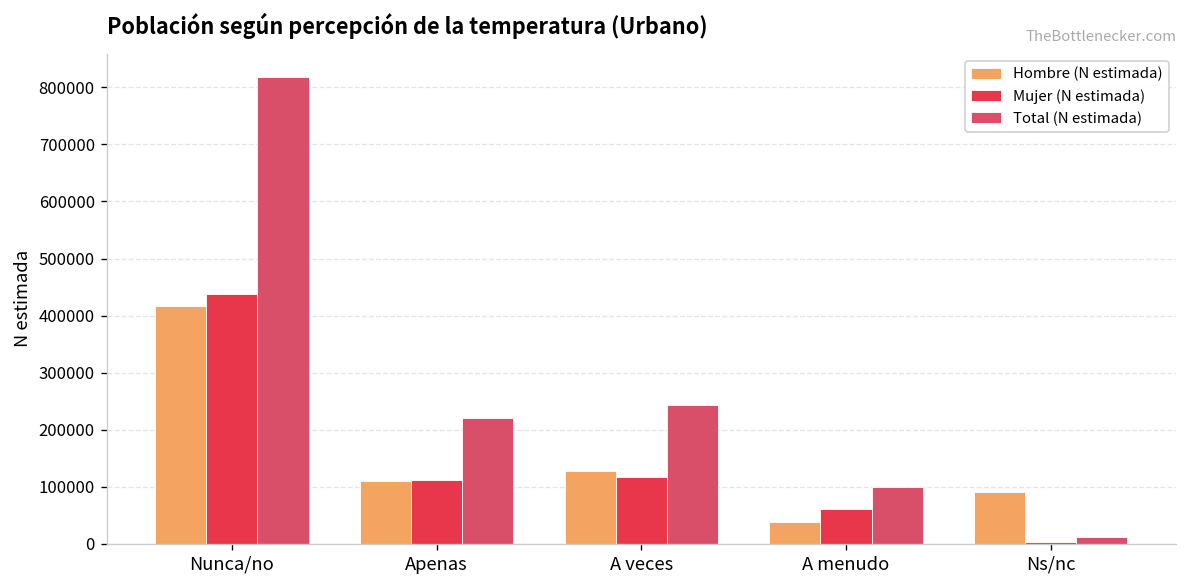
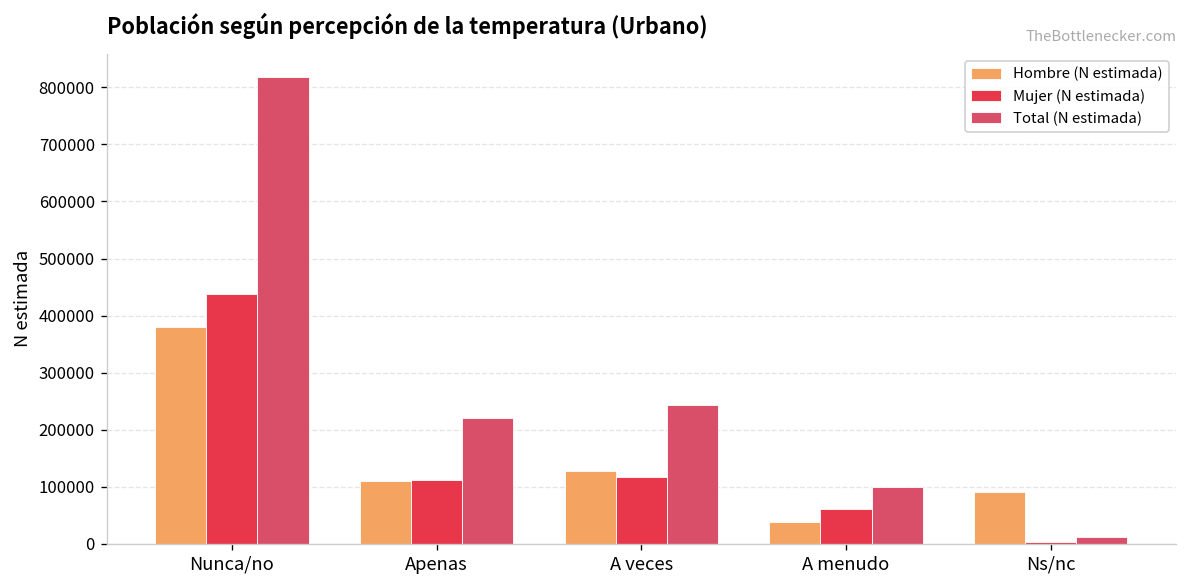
Hombre (N estimada), Nunca/no: 420000 -> 380000
